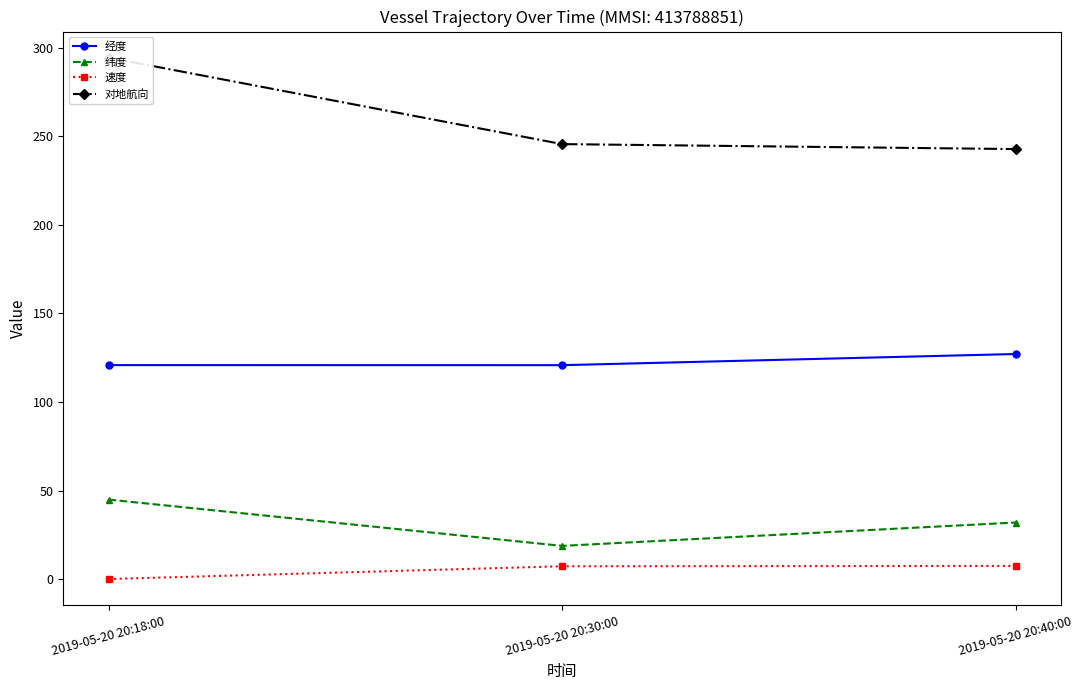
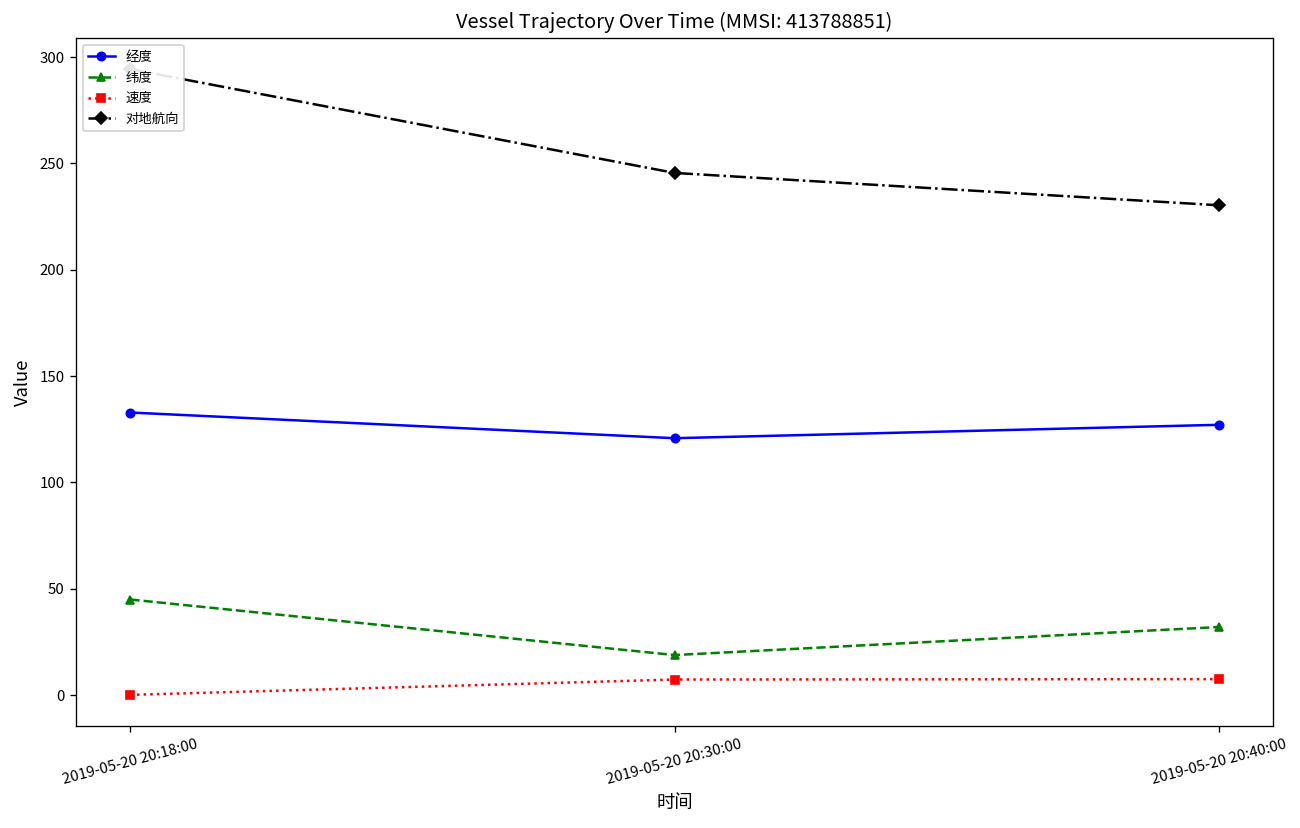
经度, 2019-05-20 20:18:00: 121 -> 133
对地航向, 2019-05-20 20:40:00: 243 -> 230
